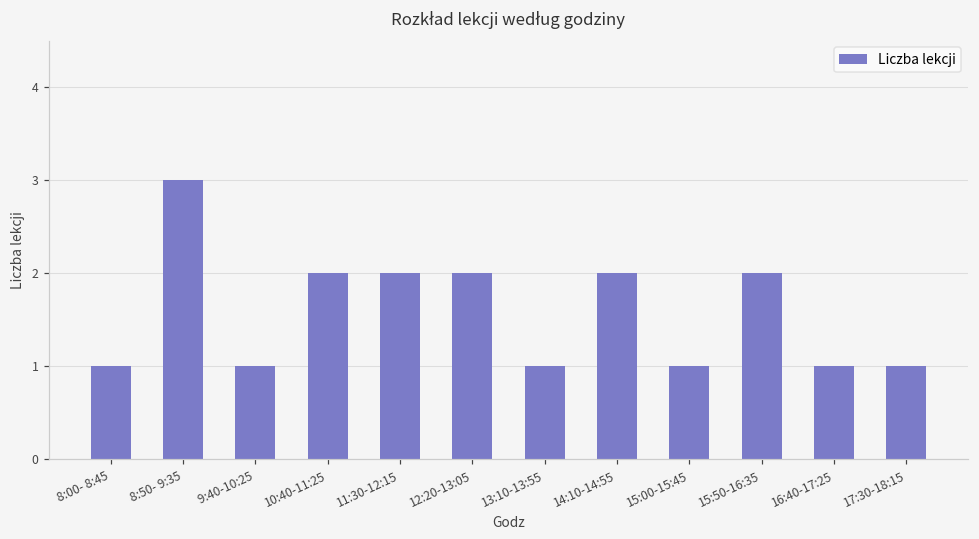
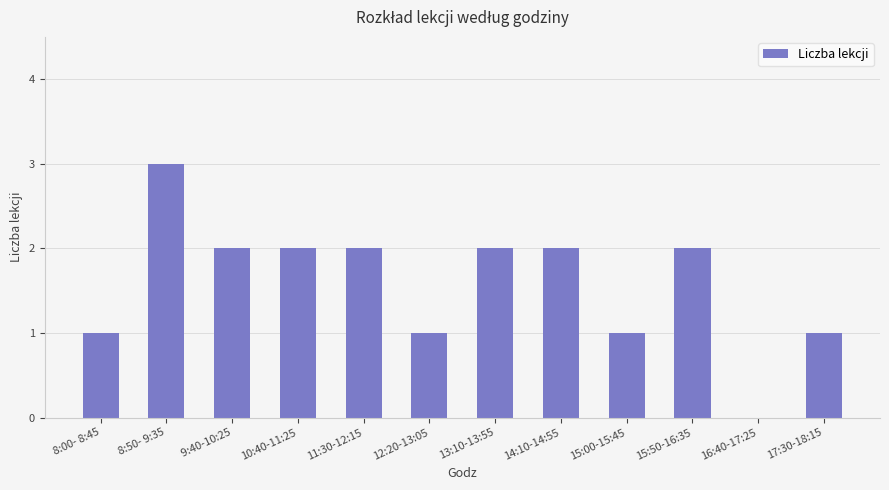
9:40-10:25: 1 -> 2
12:20-13:05: 2 -> 1
13:10-13:55: 1 -> 2
16:40-17:25: 1 -> 0
